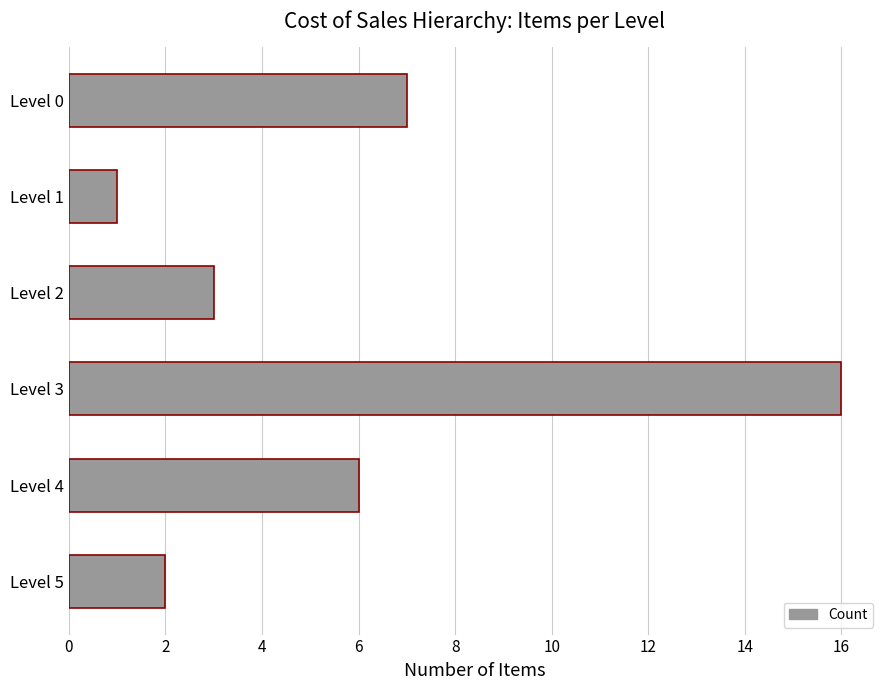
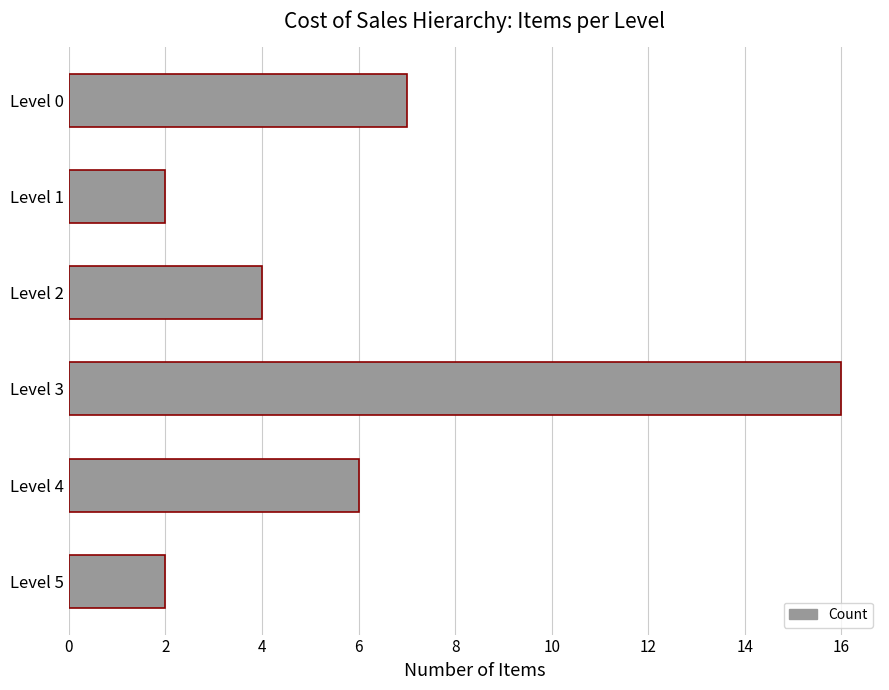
Level 1: 1 -> 2
Level 2: 3 -> 4
